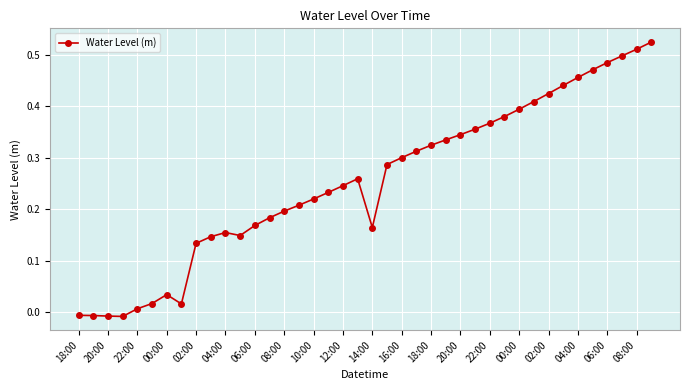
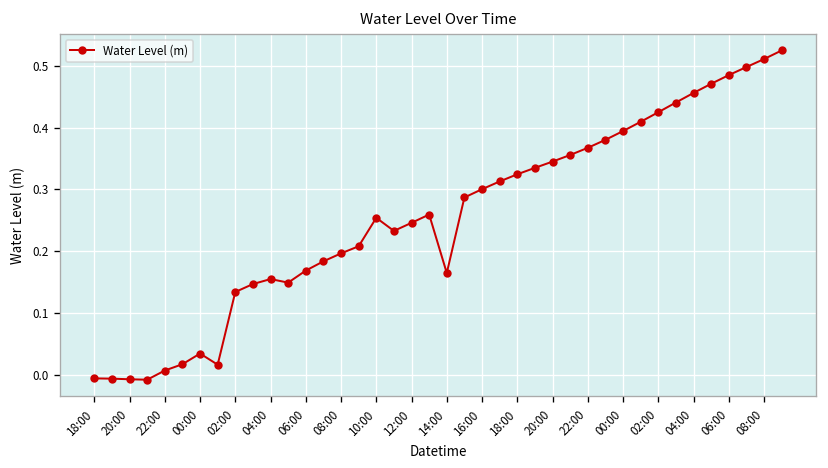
10:00: 0.22 -> 0.25
